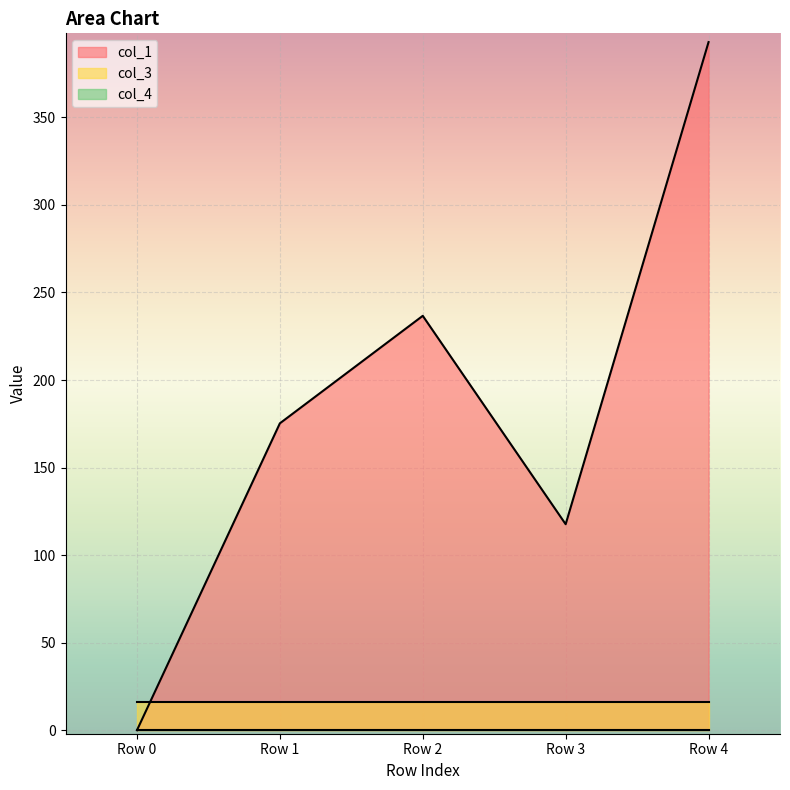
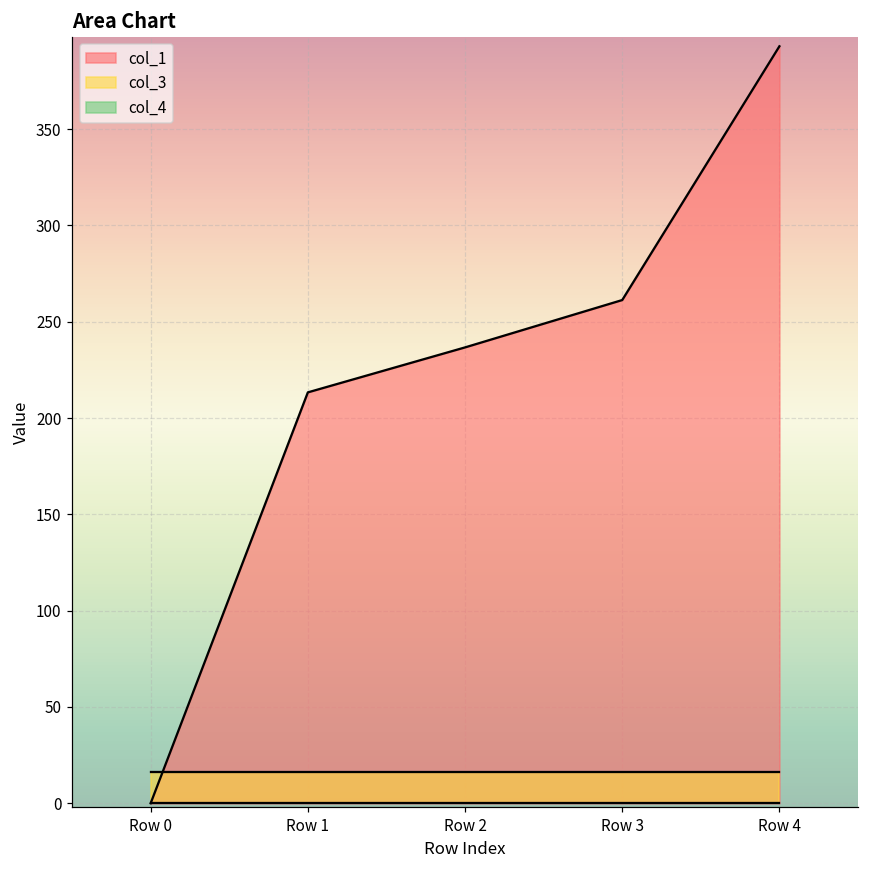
col_1, Row 1: 175 -> 213
col_1, Row 3: 118 -> 261
